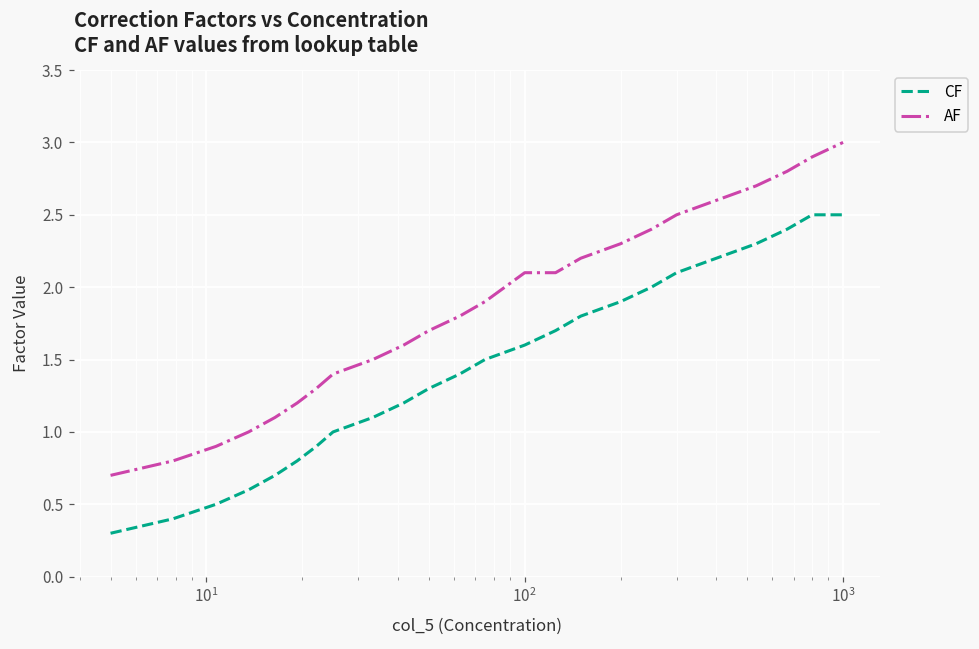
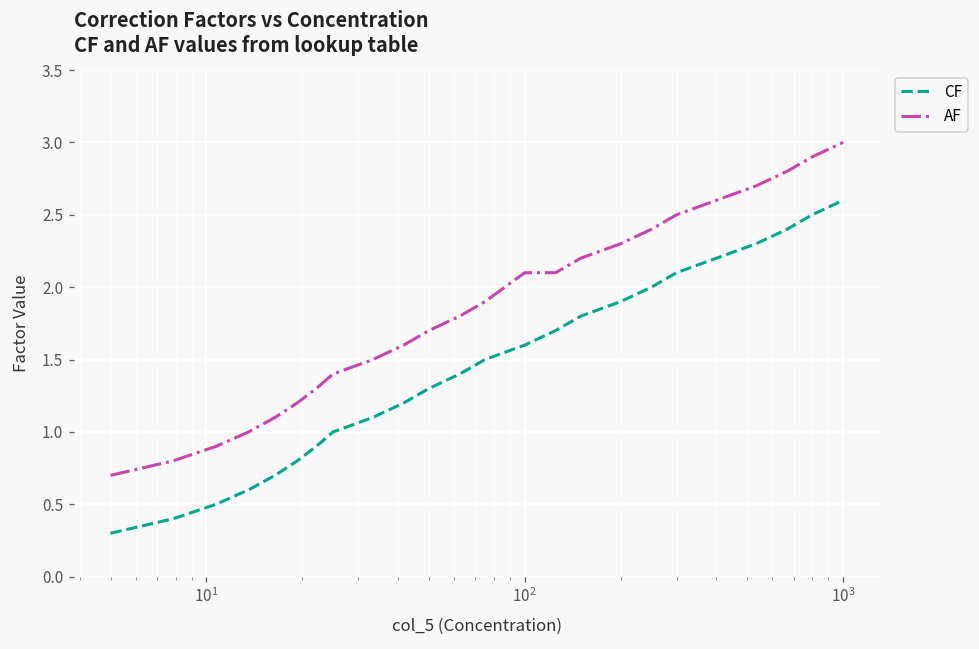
CF, 10^3: 2.5 -> 2.6
